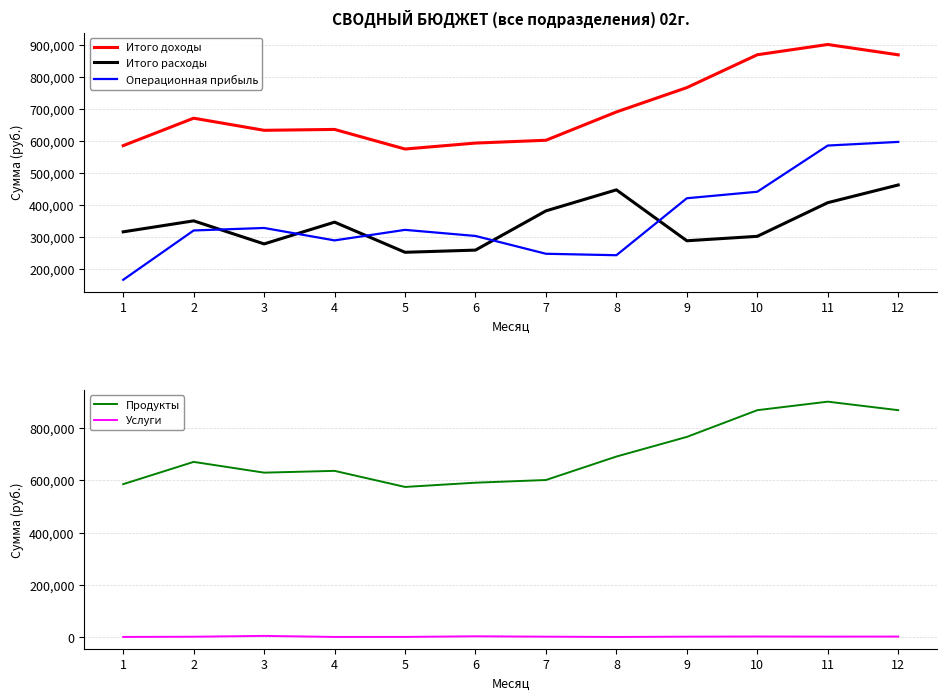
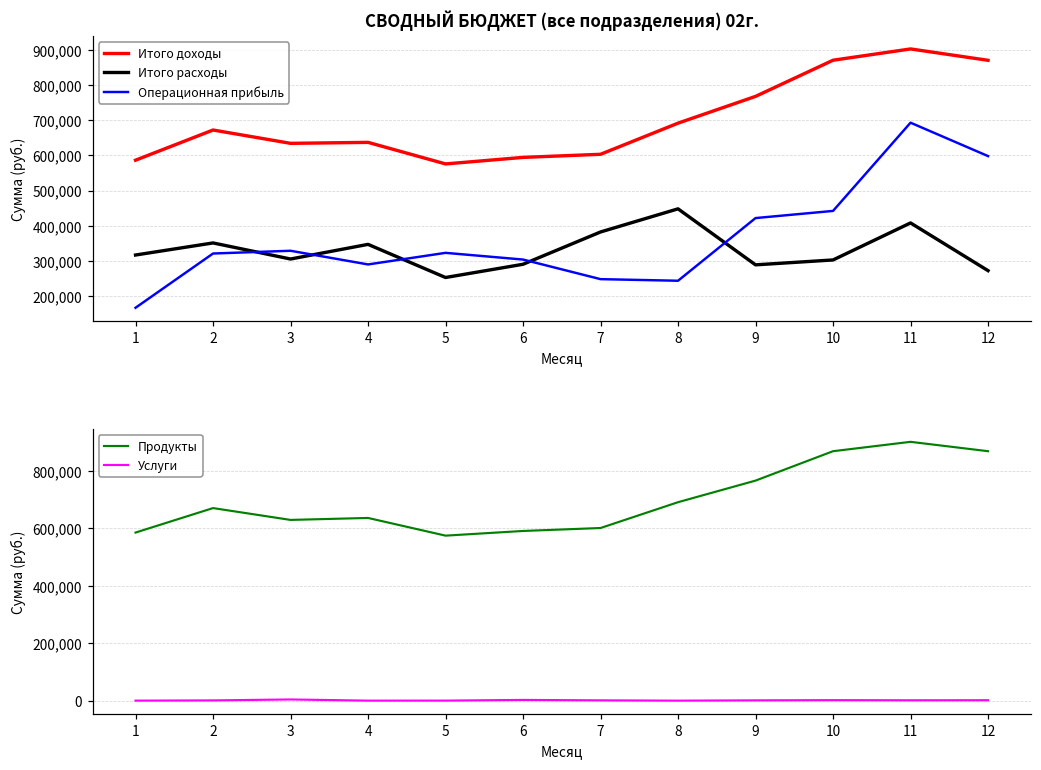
СВОДНЫЙ БЮДЖЕТ (все подразделения) 02г., Итого расходы, 3: 280,000 -> 310,000
СВОДНЫЙ БЮДЖЕТ (все подразделения) 02г., Итого расходы, 6: 260,000 -> 290,000
СВОДНЫЙ БЮДЖЕТ (все подразделения) 02г., Операционная прибыль, 11: 590,000 -> 690,000
СВОДНЫЙ БЮДЖЕТ (все подразделения) 02г., Итого расходы, 12: 460,000 -> 270,000
